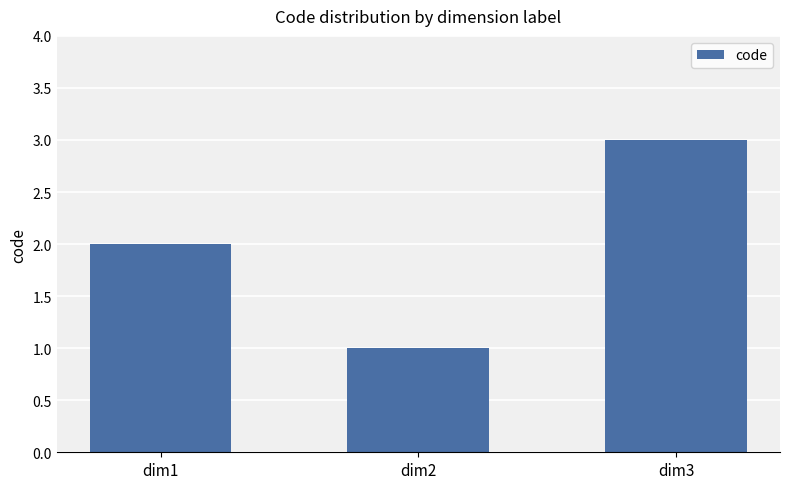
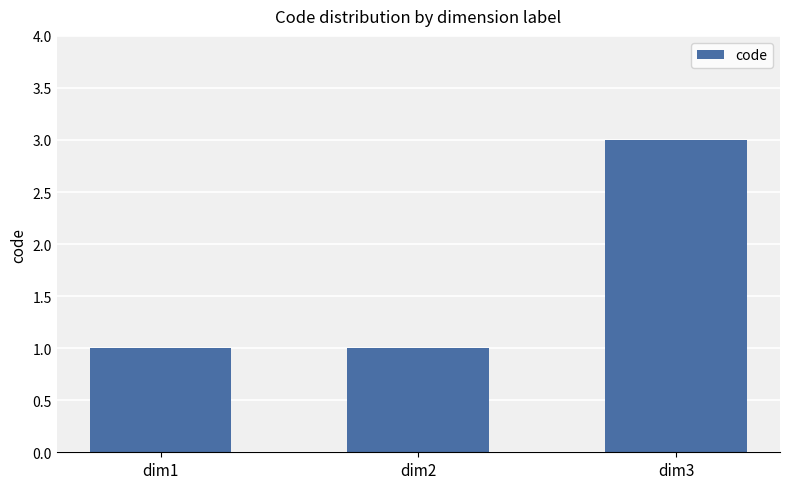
dim1: 2 -> 1
